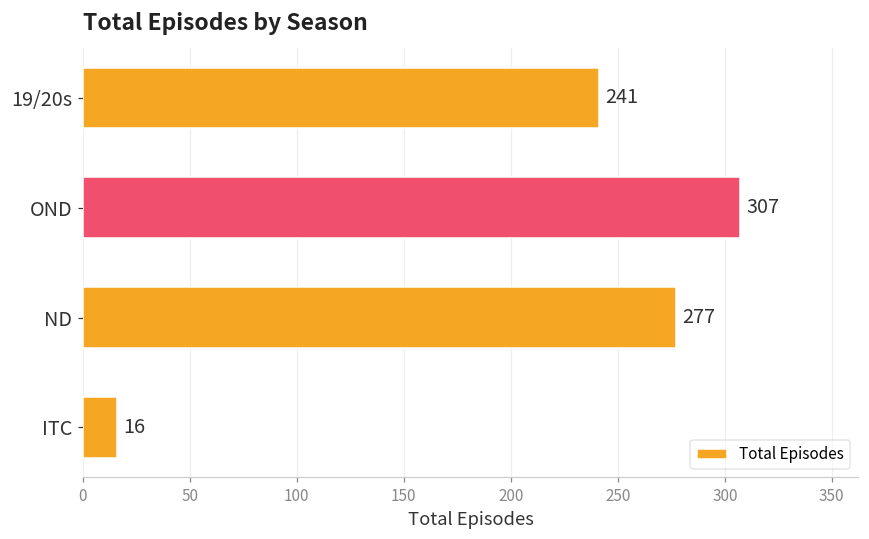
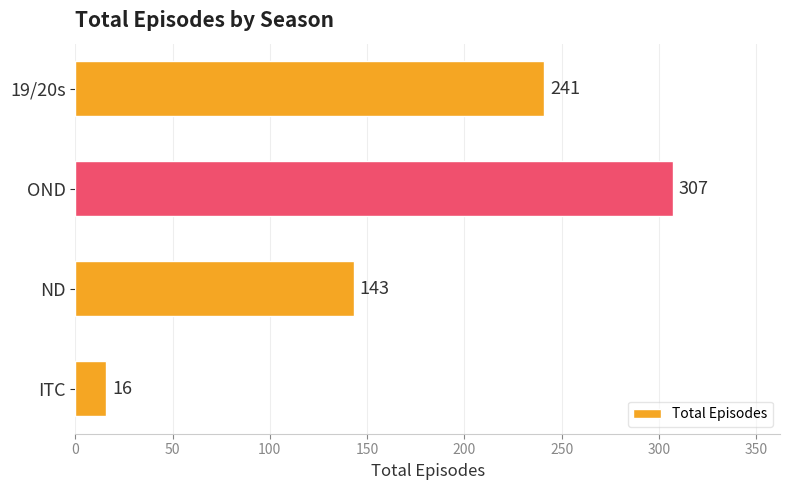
ND: 277 -> 143
